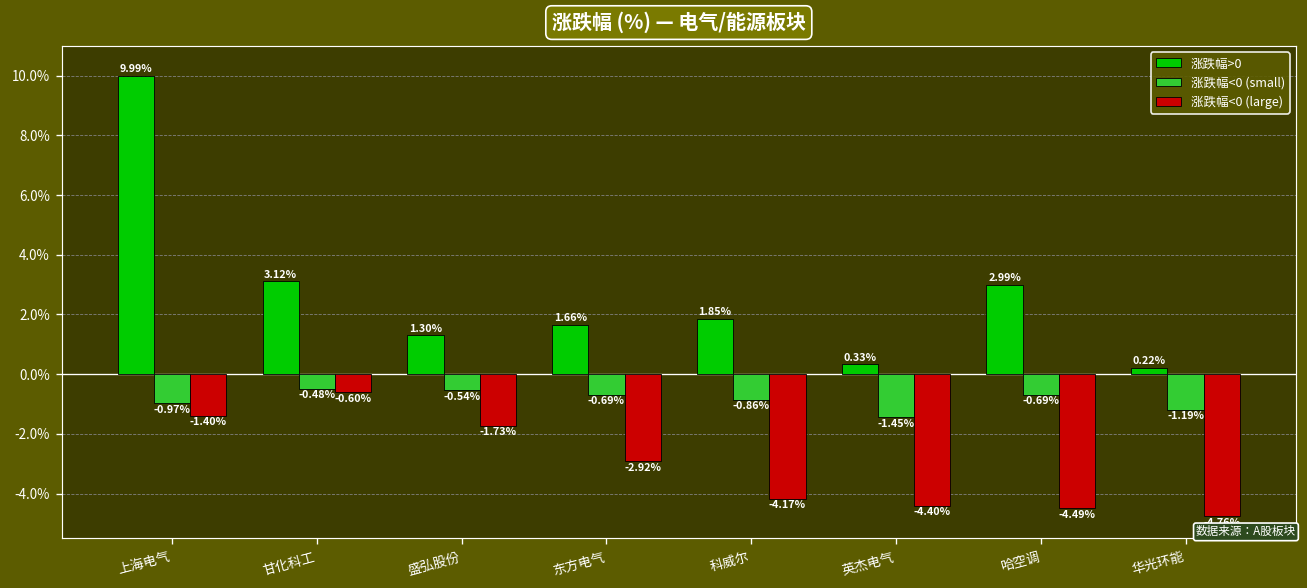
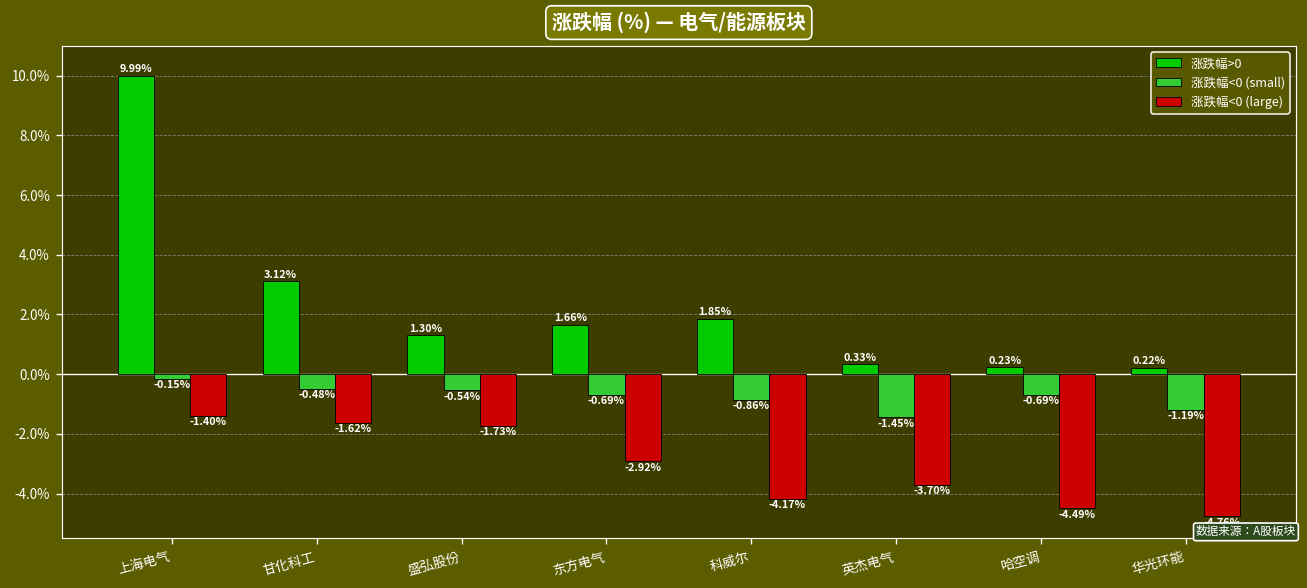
涨跌幅<0 (small), 上海电气: -0.97% -> -0.15%
涨跌幅<0 (large), 甘化科工: -0.60% -> -1.62%
涨跌幅<0 (large), 英杰电气: -4.40% -> -3.70%
涨跌幅>0, 哈空调: 2.99% -> 0.23%
